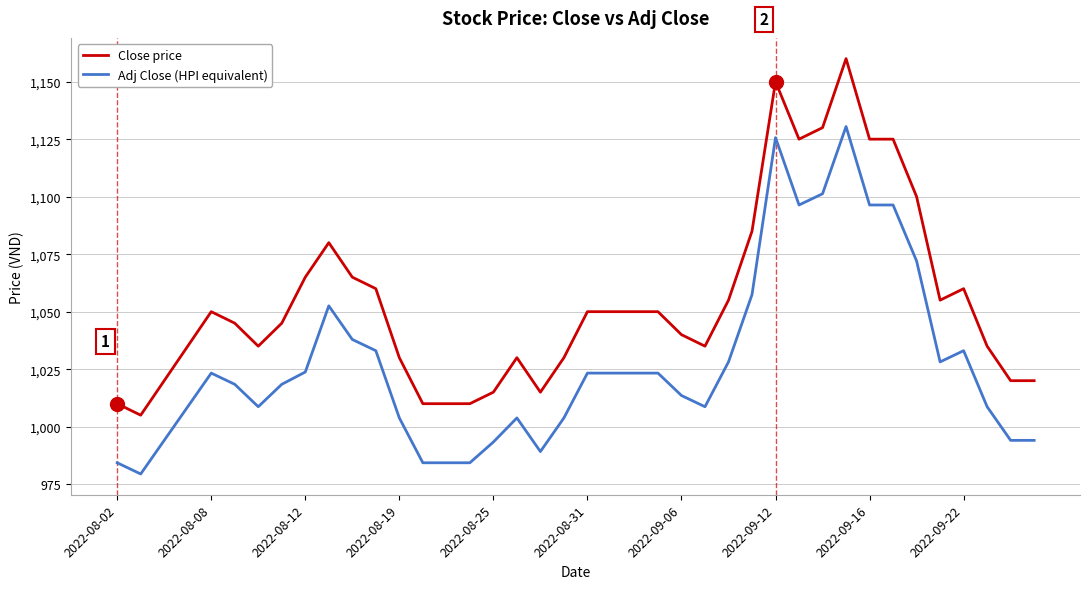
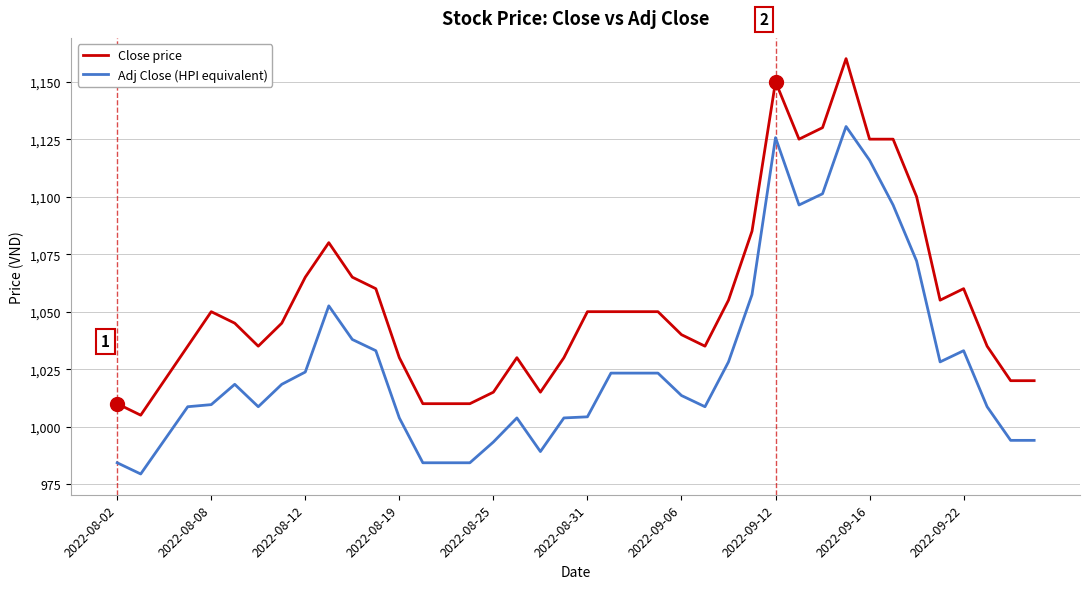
Adj Close (HPI equivalent), 2022-08-08: 1,023 -> 1,010
Adj Close (HPI equivalent), 2022-08-31: 1,023 -> 1,004
Adj Close (HPI equivalent), 2022-09-16: 1,096 -> 1,116
